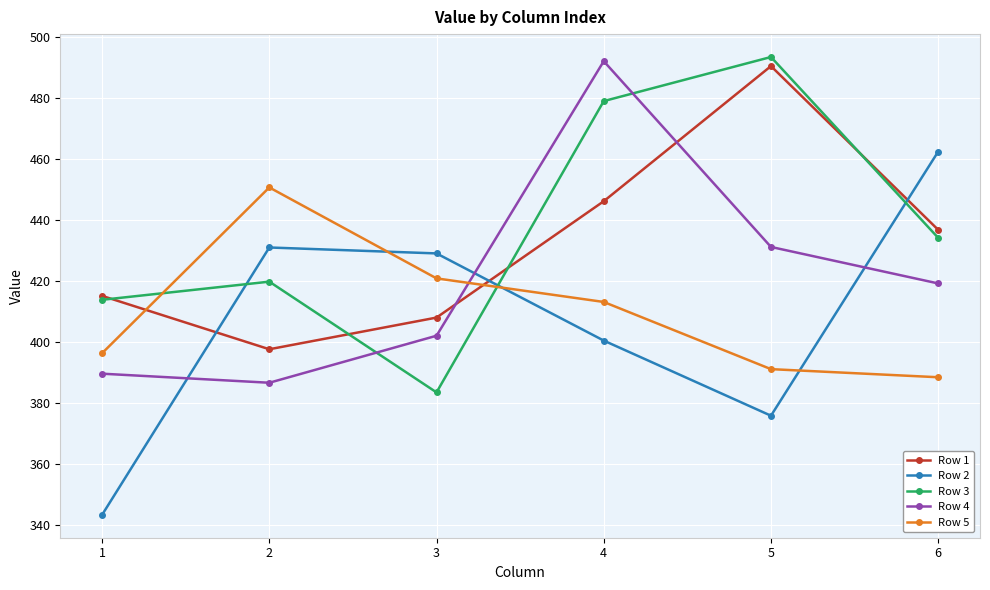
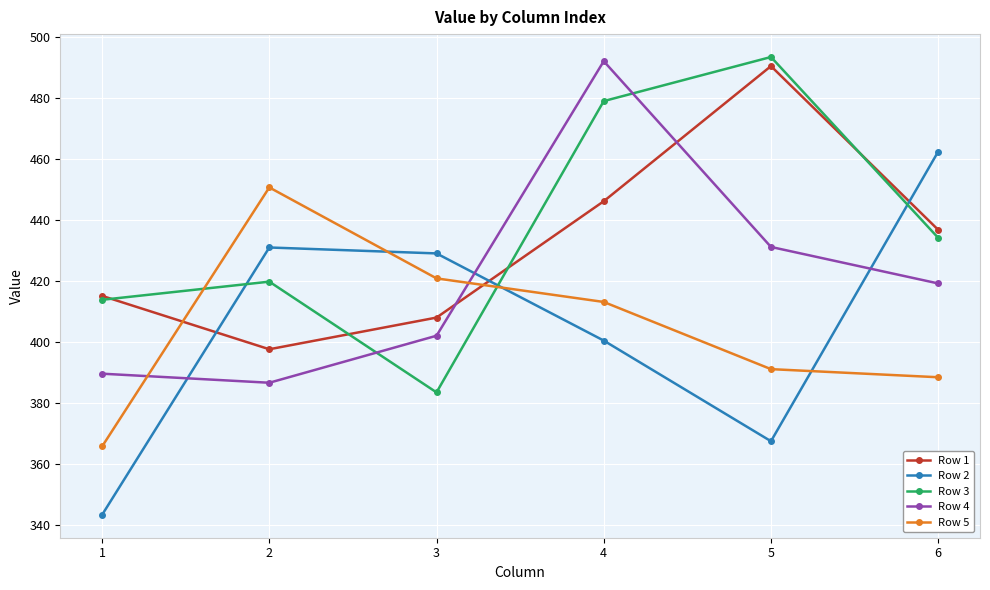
Row 5, 1: 396 -> 366
Row 2, 5: 376 -> 367
